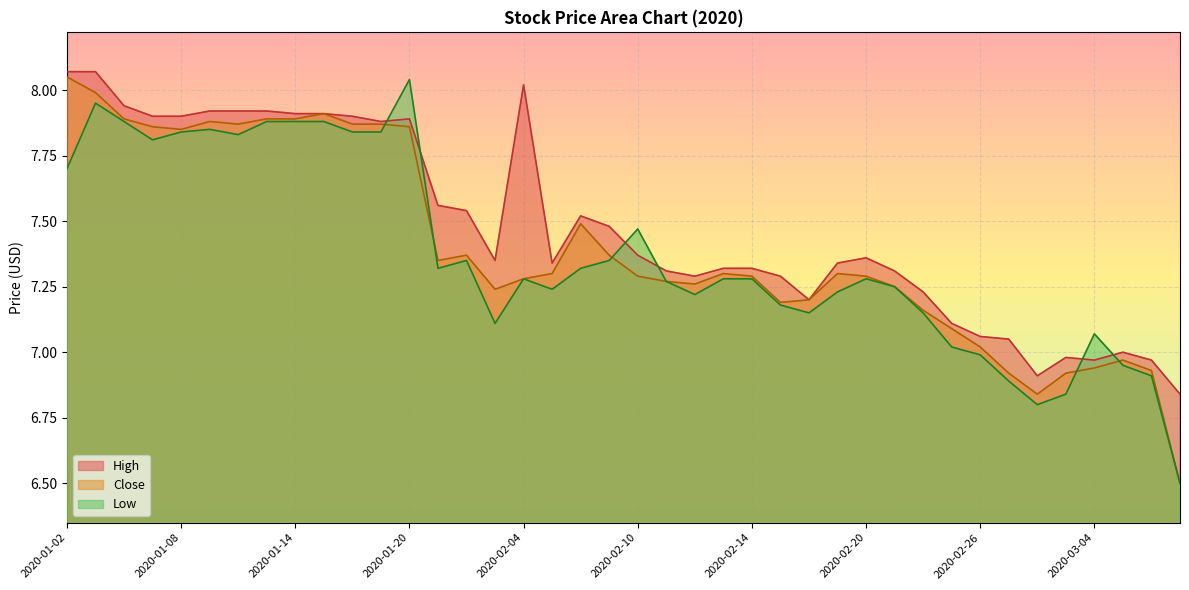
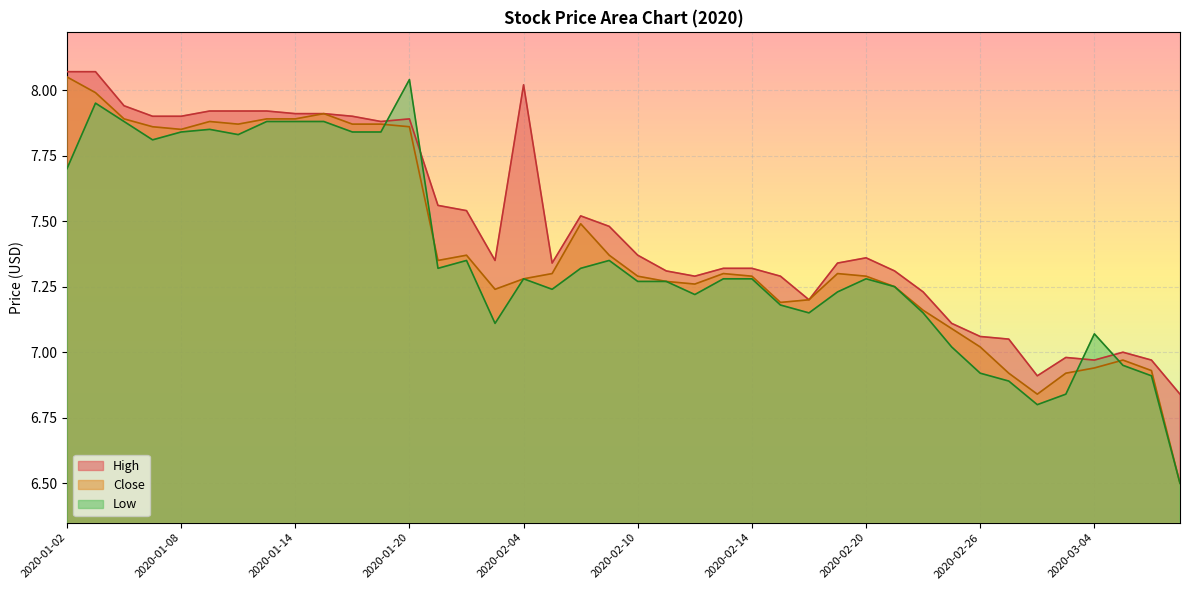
Low, 2020-02-10: 7.47 -> 7.27
Low, 2020-02-26: 6.99 -> 6.92
